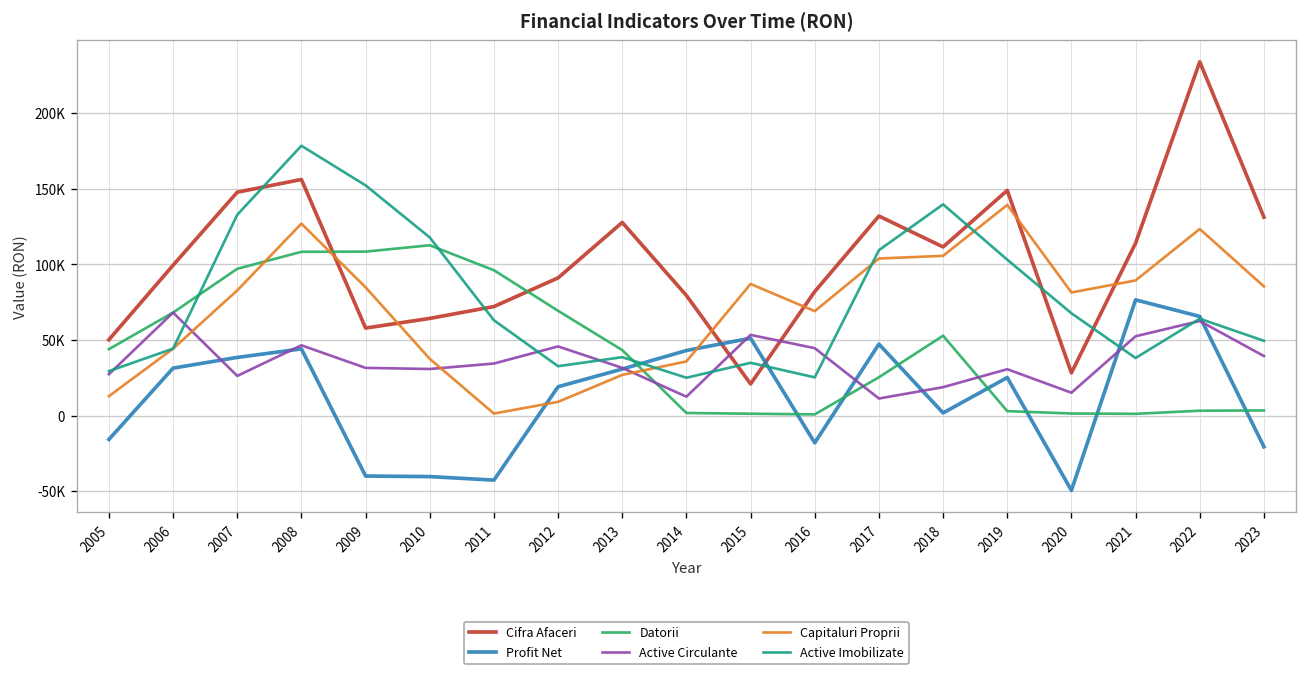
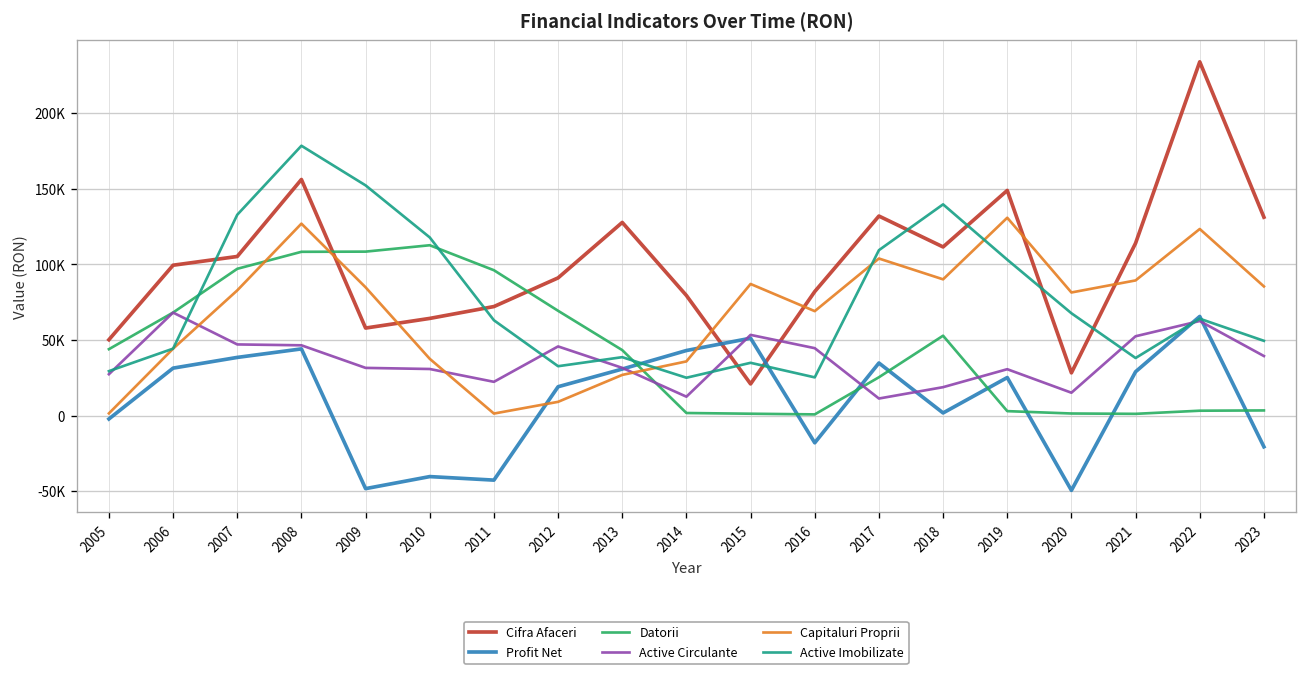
Profit Net, 2005: -16000 -> -2000
Capitaluri Proprii, 2005: 13000 -> 1000
Cifra Afaceri, 2007: 148000 -> 105000
Active Circulante, 2007: 26000 -> 47000
Profit Net, 2009: -40000 -> -48000
Active Circulante, 2011: 34000 -> 22000
Profit Net, 2017: 47000 -> 35000
Capitaluri Proprii, 2018: 106000 -> 90000
Capitaluri Proprii, 2019: 139000 -> 131000
Profit Net, 2021: 77000 -> 29000
